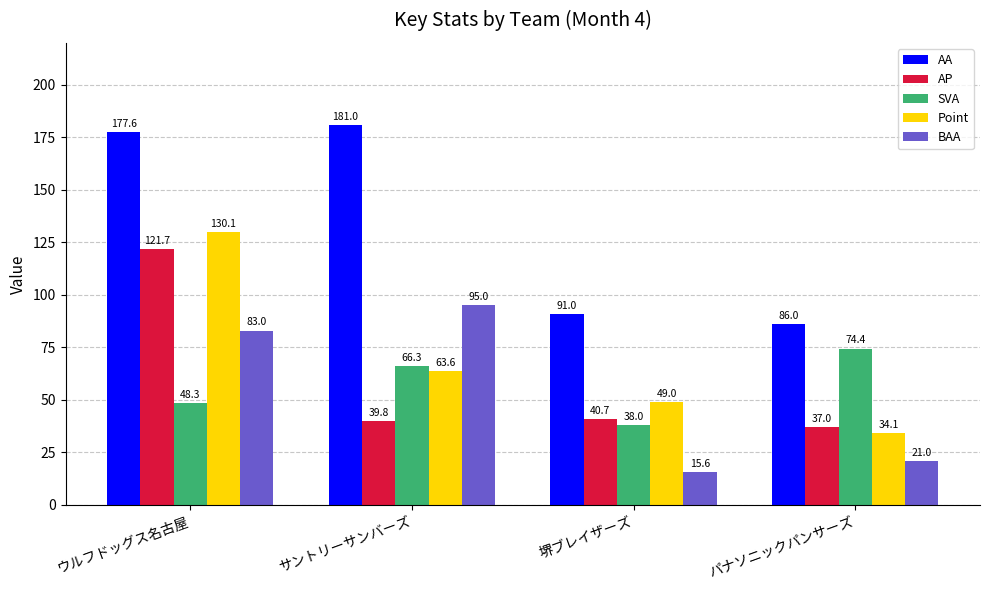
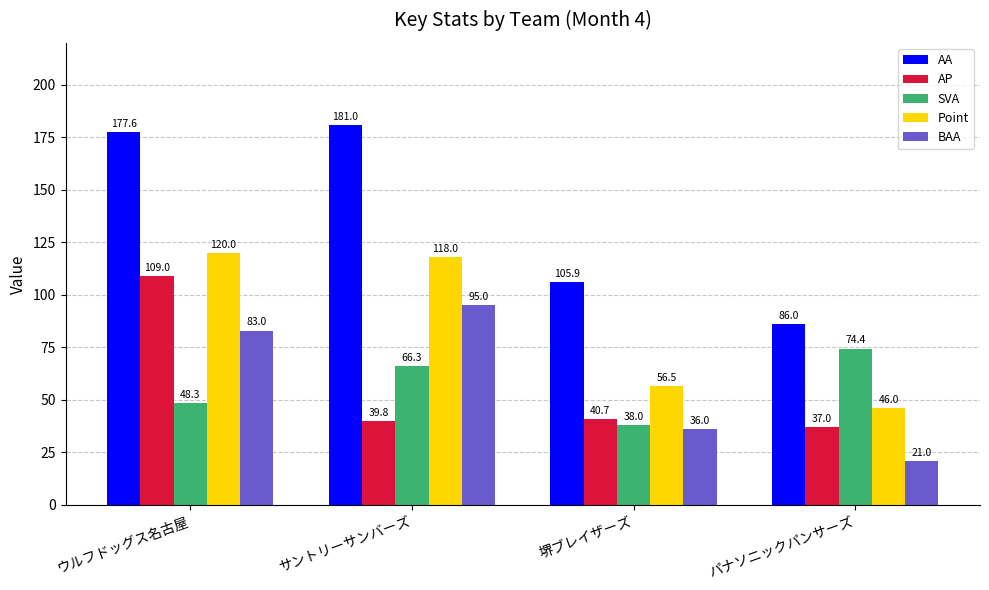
AP, ウルフドッグス名古屋: 121.7 -> 109.0
Point, ウルフドッグス名古屋: 130.1 -> 120.0
Point, サントリーサンバーズ: 63.6 -> 118.0
AA, 堺ブレイザーズ: 91.0 -> 105.9
Point, 堺ブレイザーズ: 49.0 -> 56.5
BAA, 堺ブレイザーズ: 15.6 -> 36.0
Point, パナソニックパンサーズ: 34.1 -> 46.0
